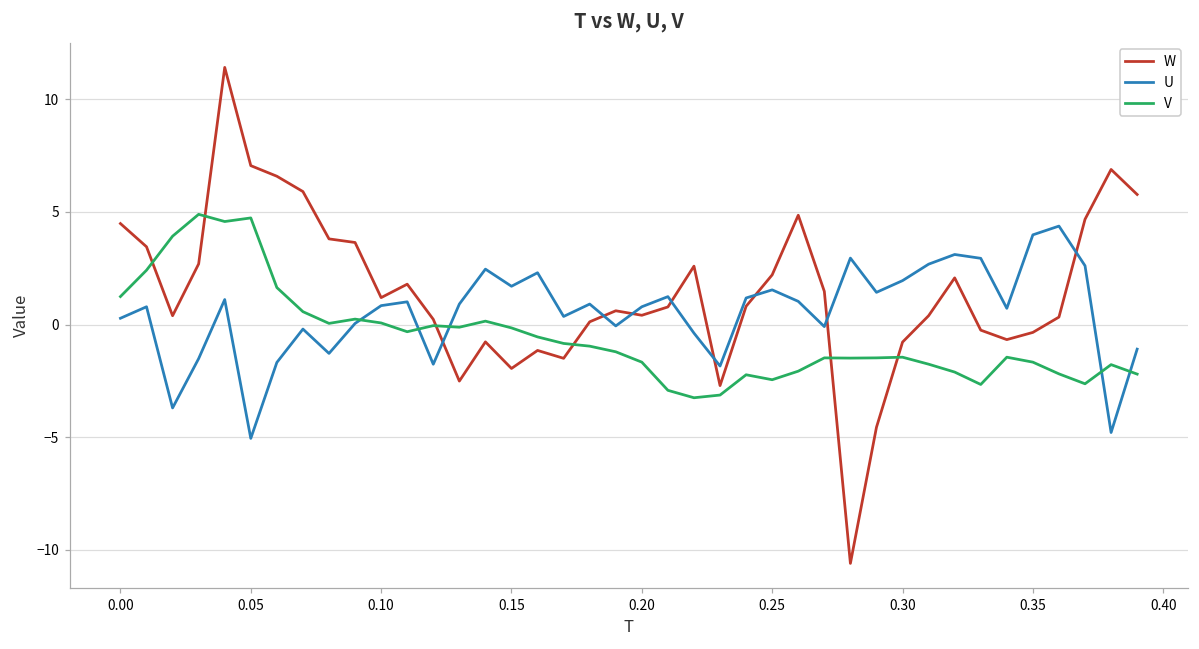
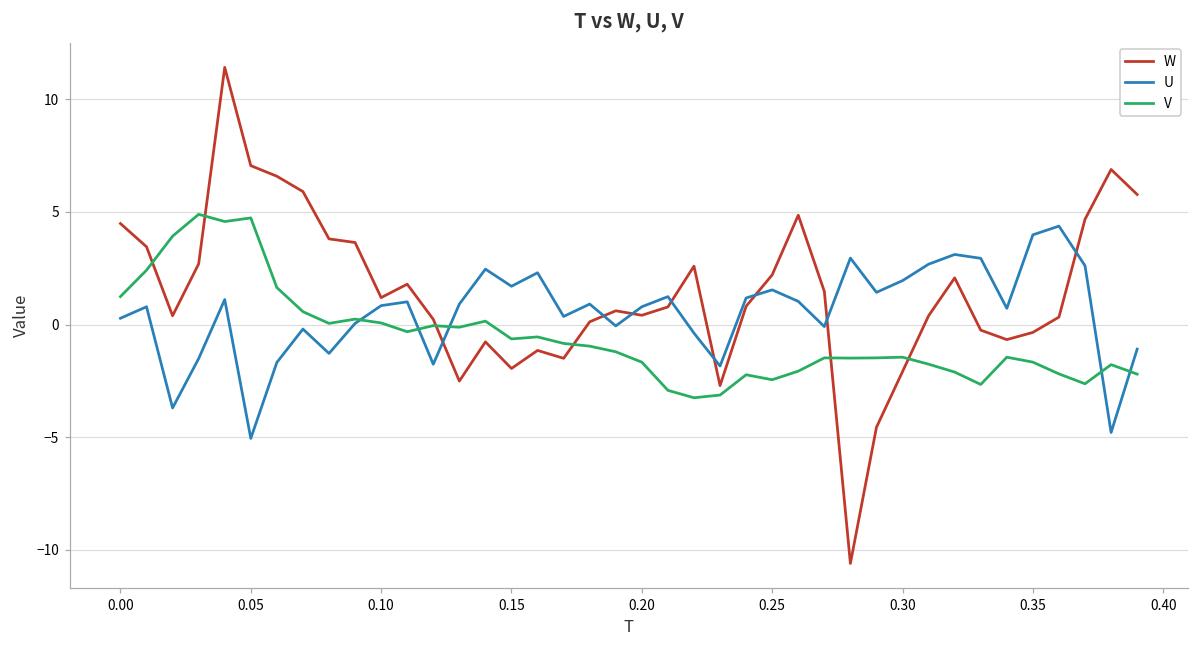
V, 0.15: -0.1 -> -0.6
W, 0.30: -0.8 -> -2.1
